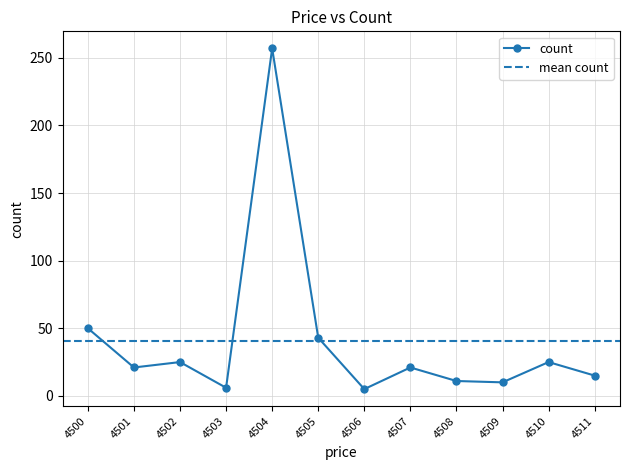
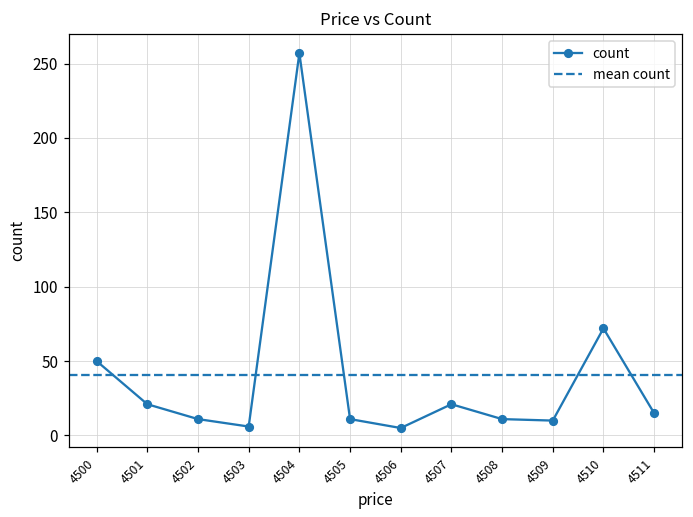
4502: 25 -> 11
4505: 43 -> 11
4510: 25 -> 72
